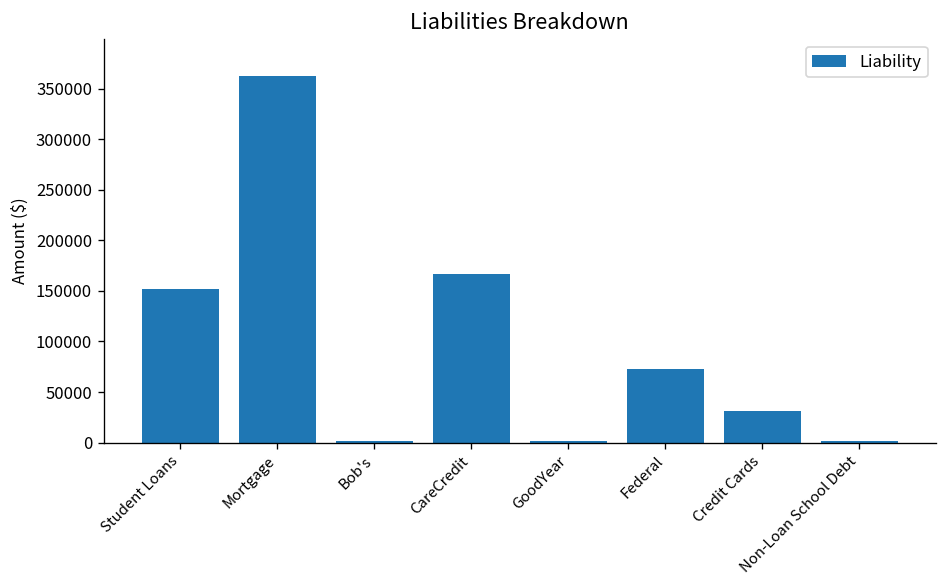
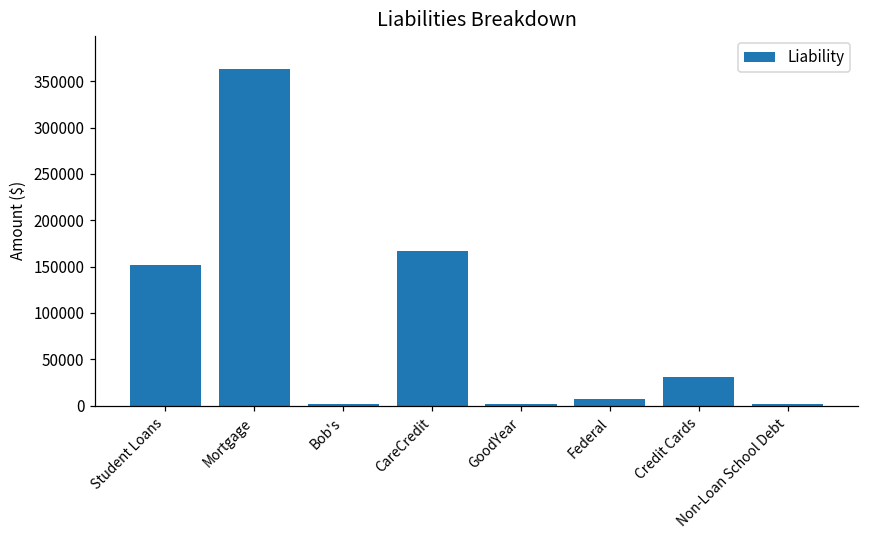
Federal: 70000 -> 10000
